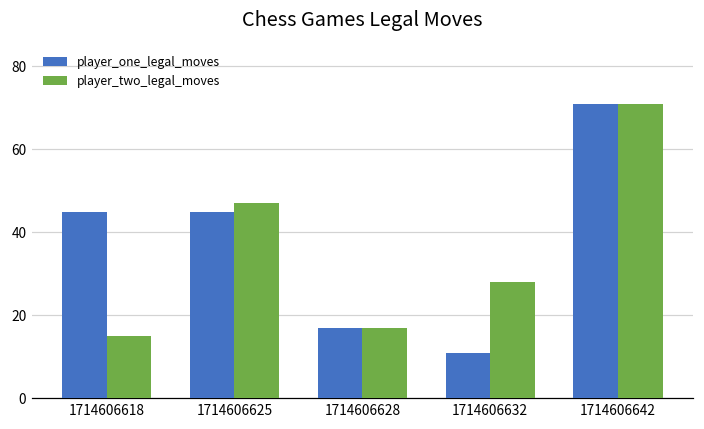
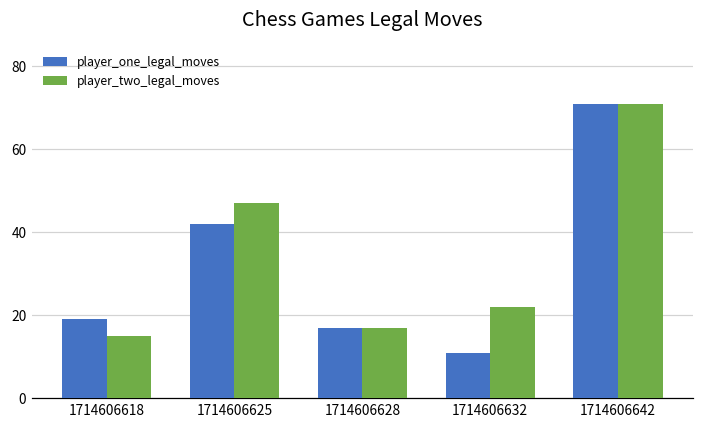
player_one_legal_moves, 1714606618: 45 -> 19
player_one_legal_moves, 1714606625: 45 -> 42
player_two_legal_moves, 1714606632: 28 -> 22
